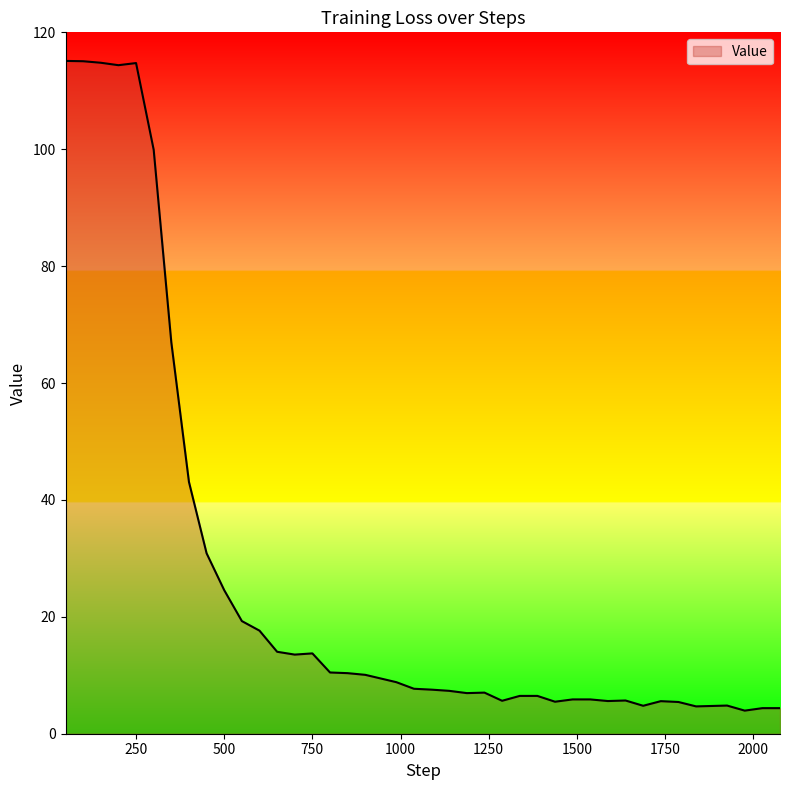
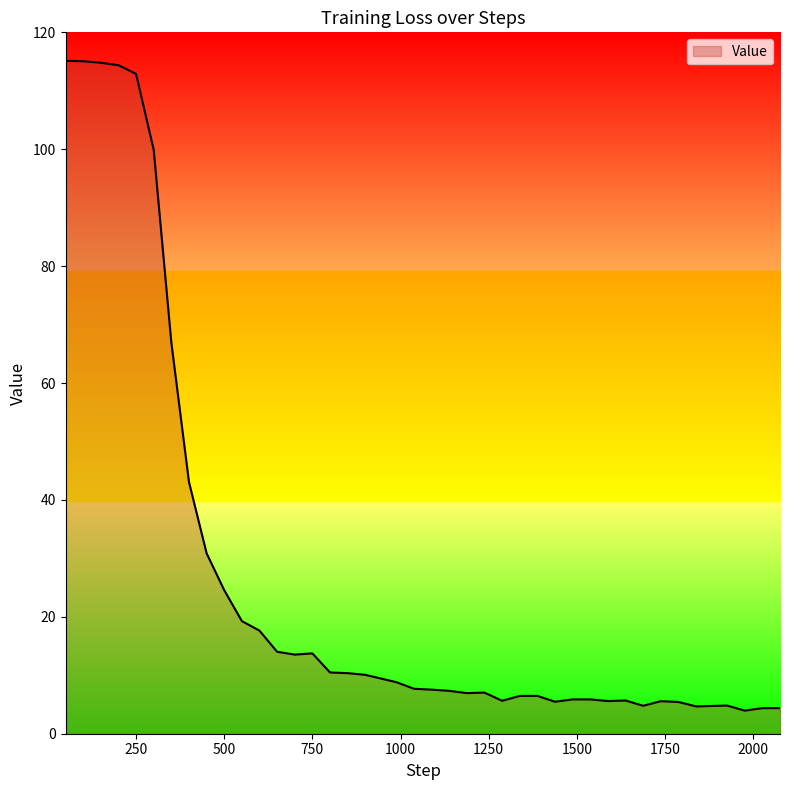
250: 115 -> 113
